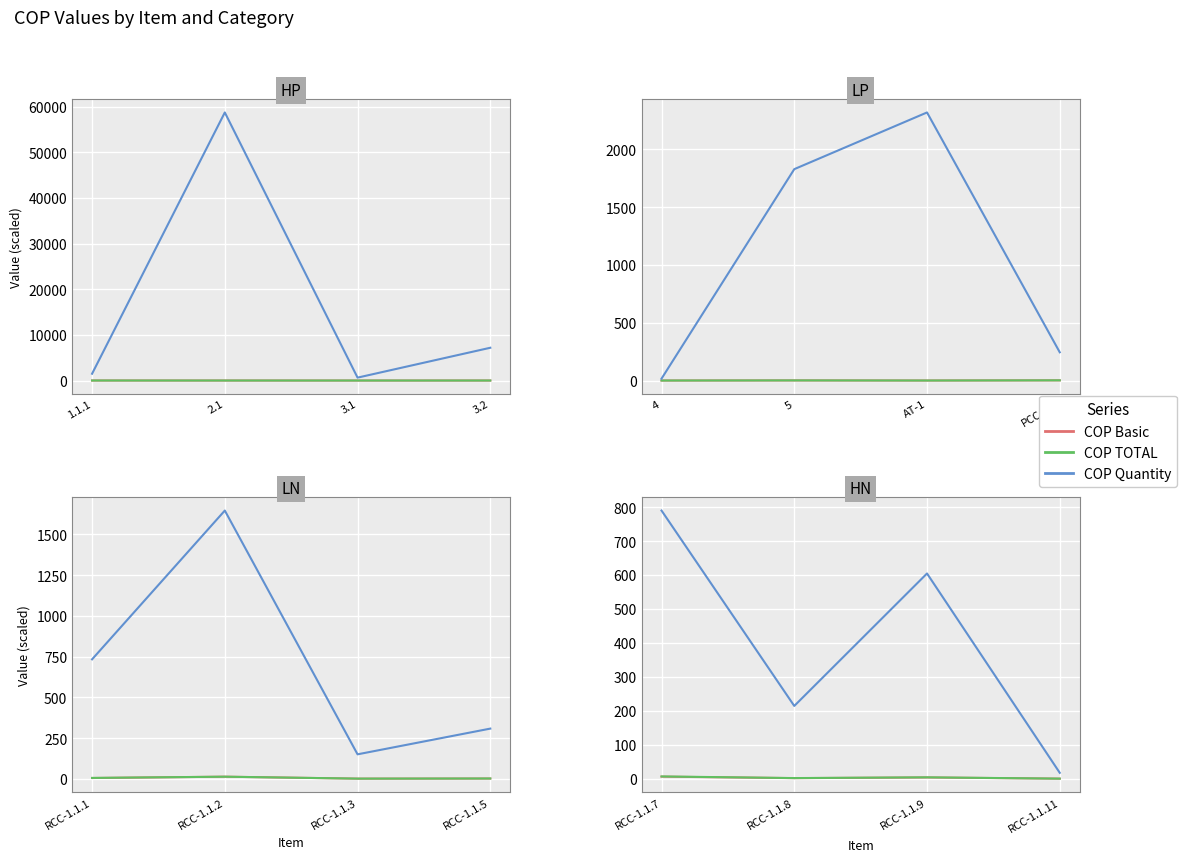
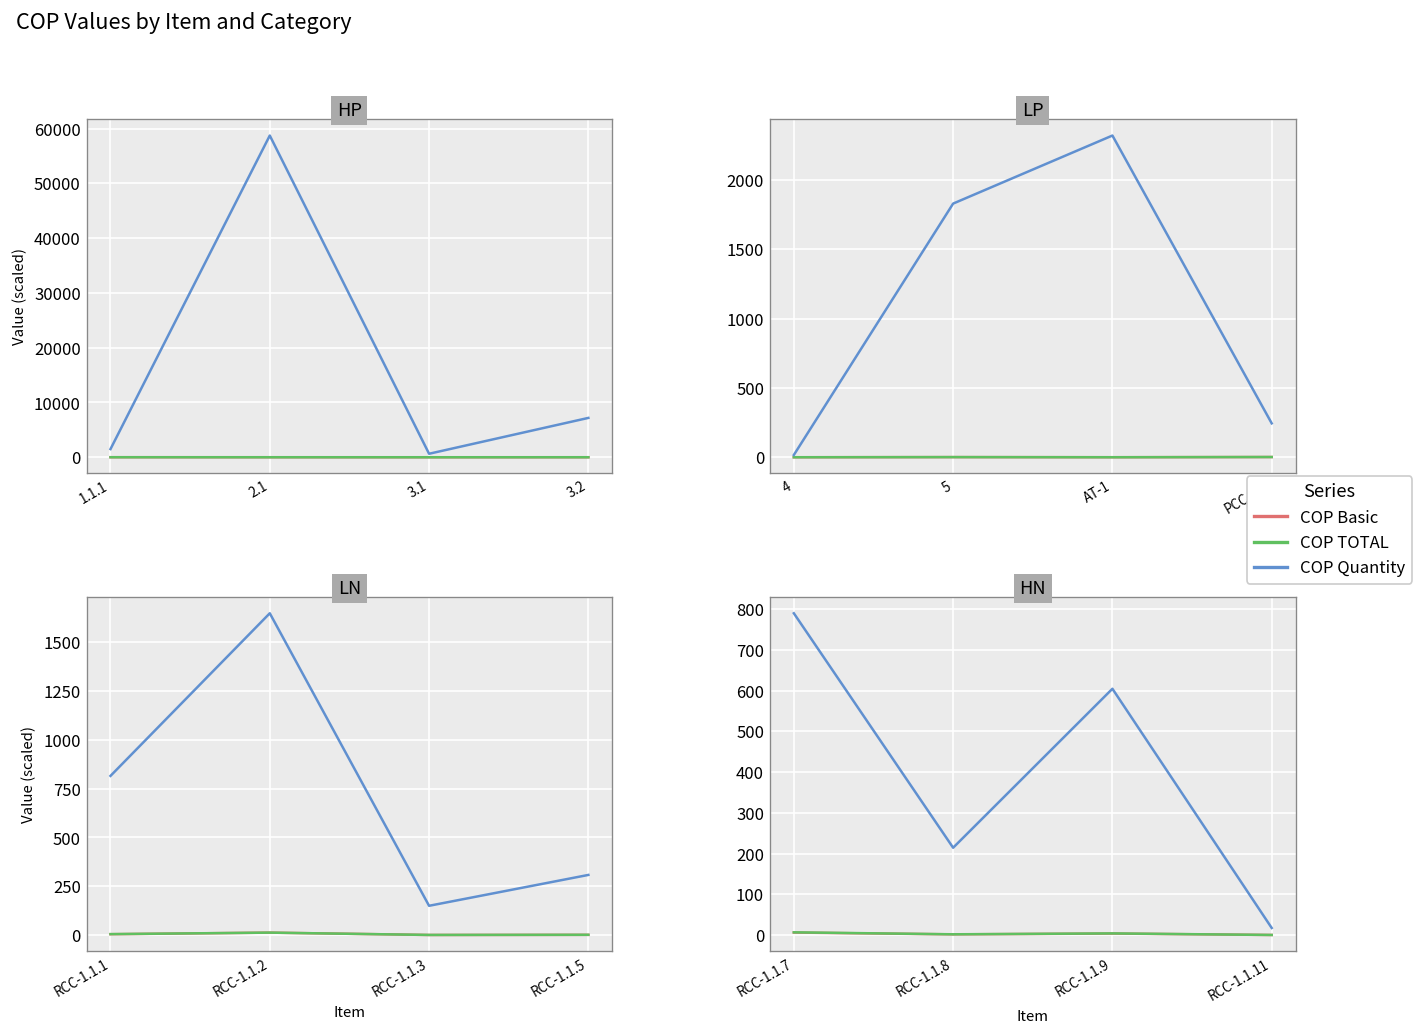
LN, COP Quantity, RCC-1.1.1: 730 -> 810
